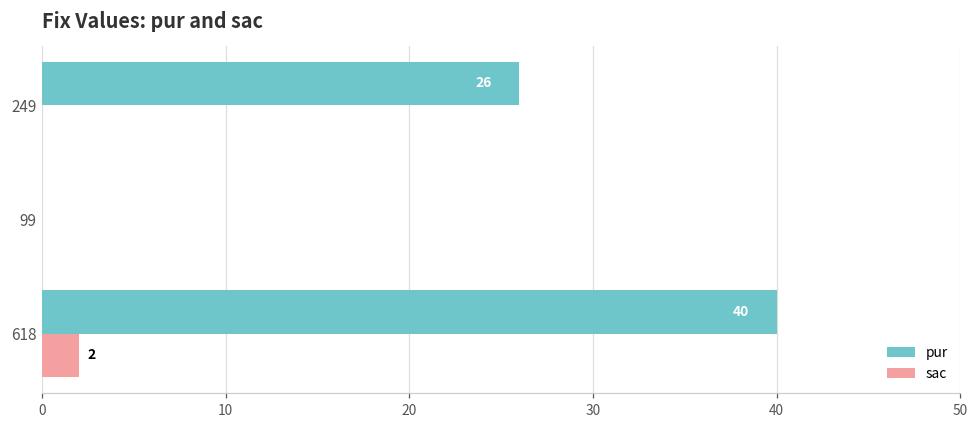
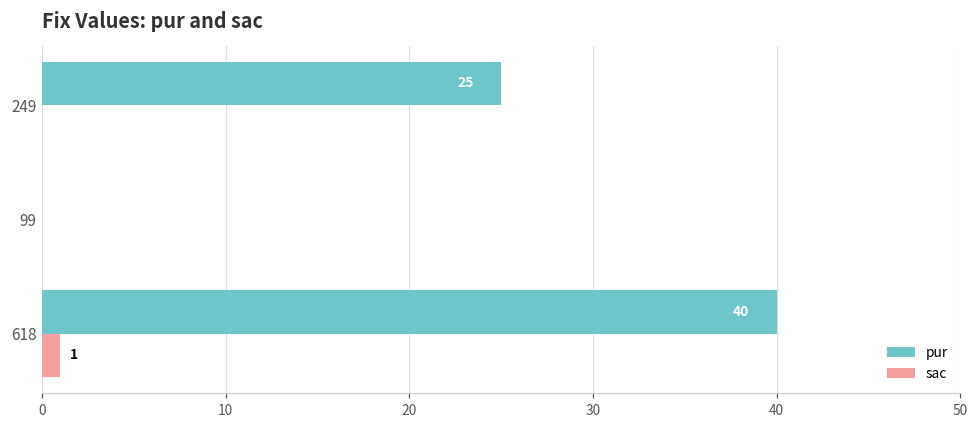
pur, 249: 26 -> 25
sac, 618: 2 -> 1
